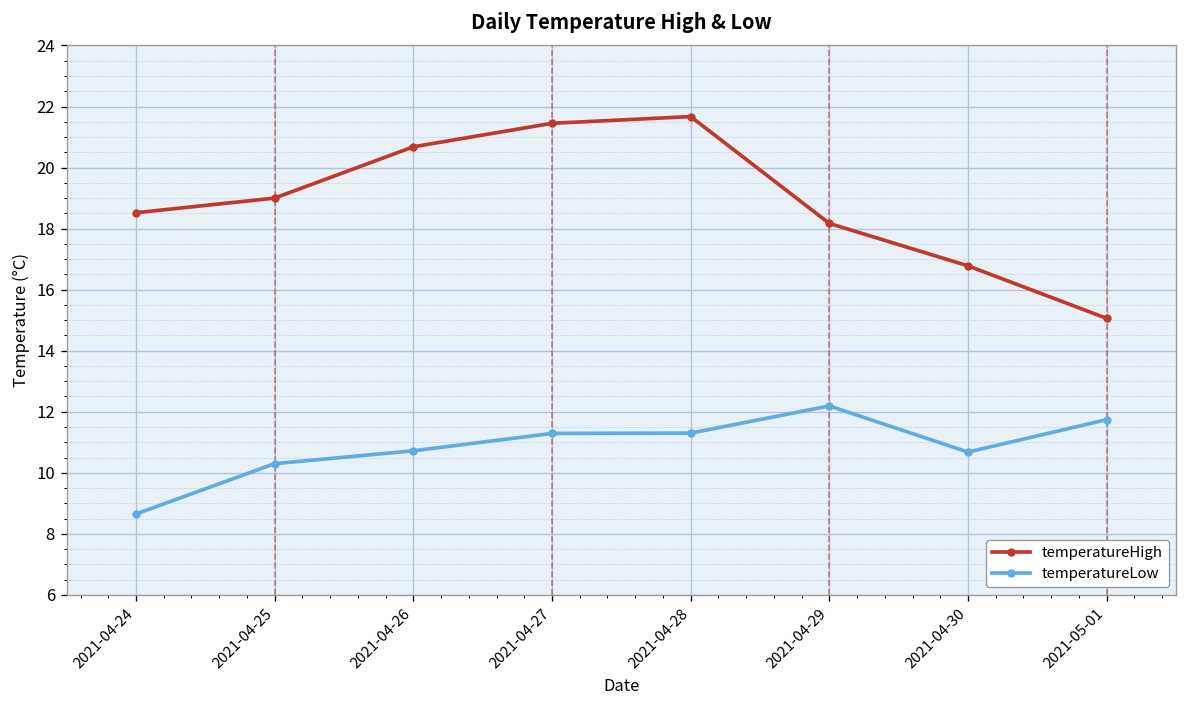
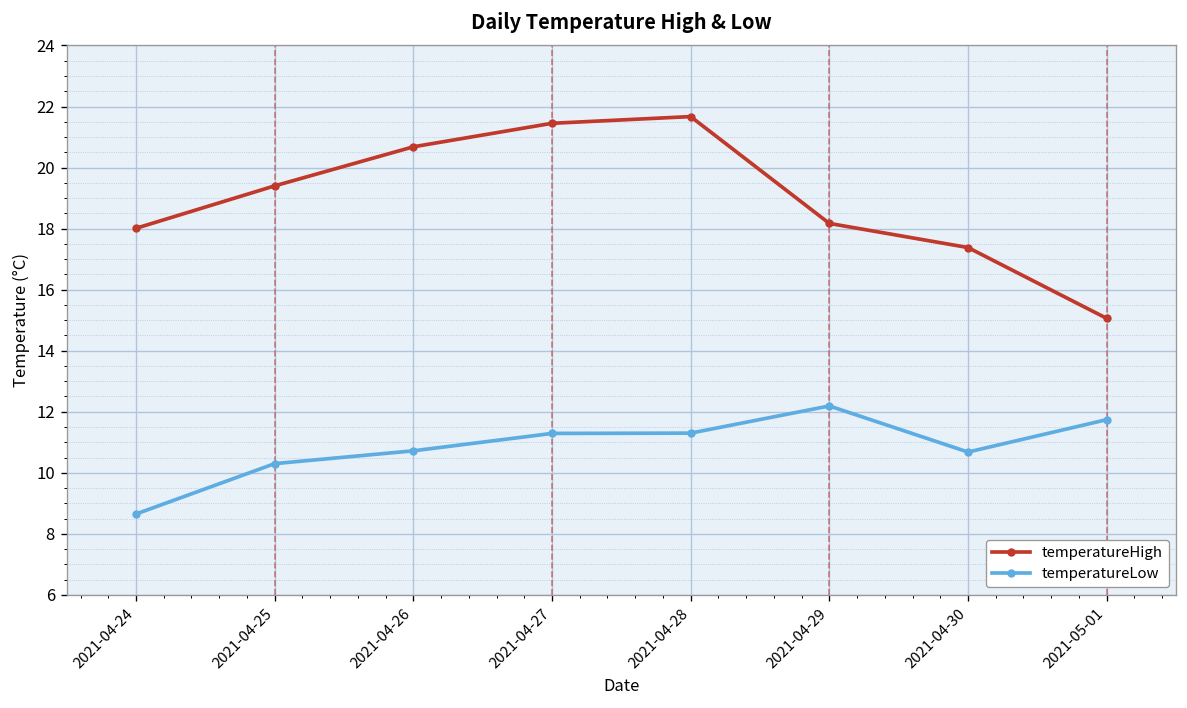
temperatureHigh, 2021-04-24: 18.5 -> 18.0
temperatureHigh, 2021-04-25: 19.0 -> 19.4
temperatureHigh, 2021-04-30: 16.8 -> 17.4
